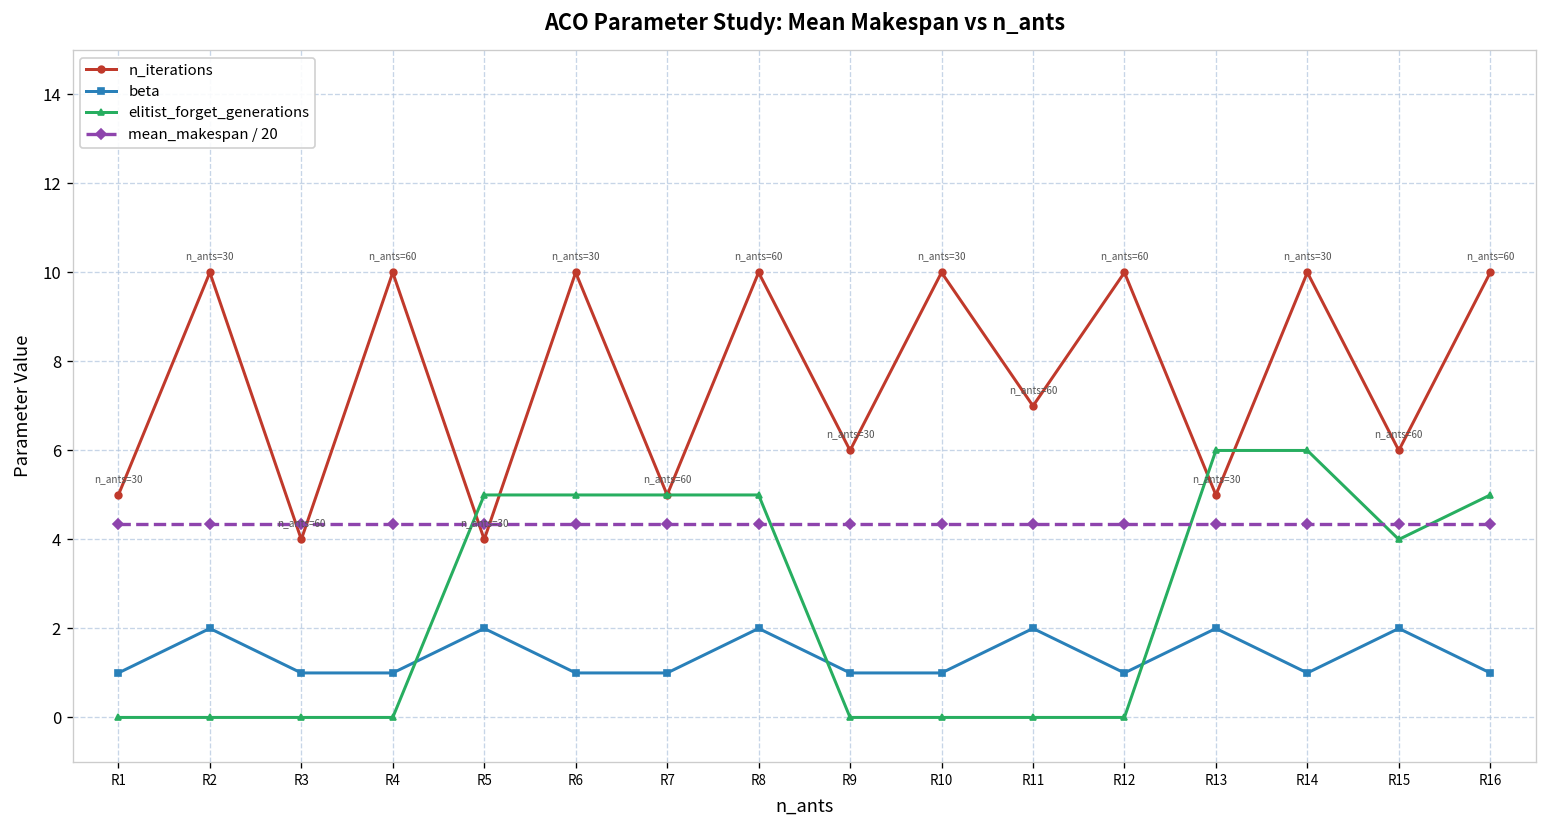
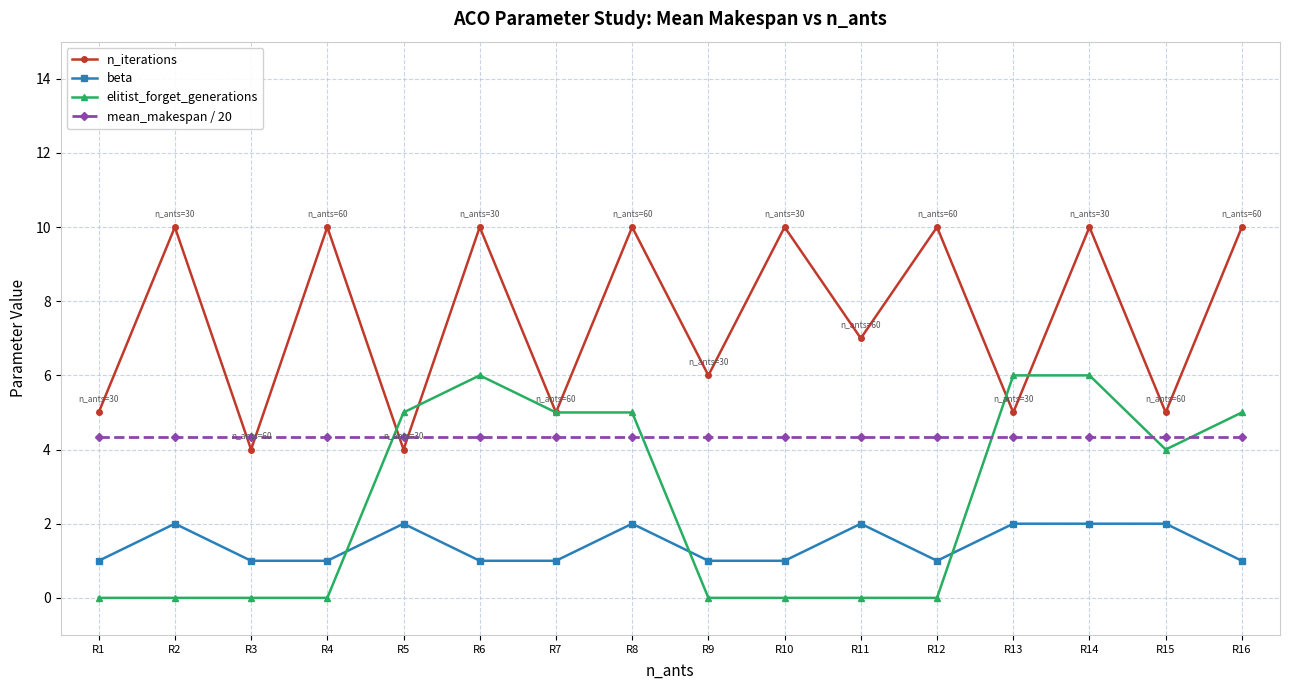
elitist_forget_generations, R6: 5 -> 6
beta, R14: 1 -> 2
n_iterations, R15: 6 -> 5
